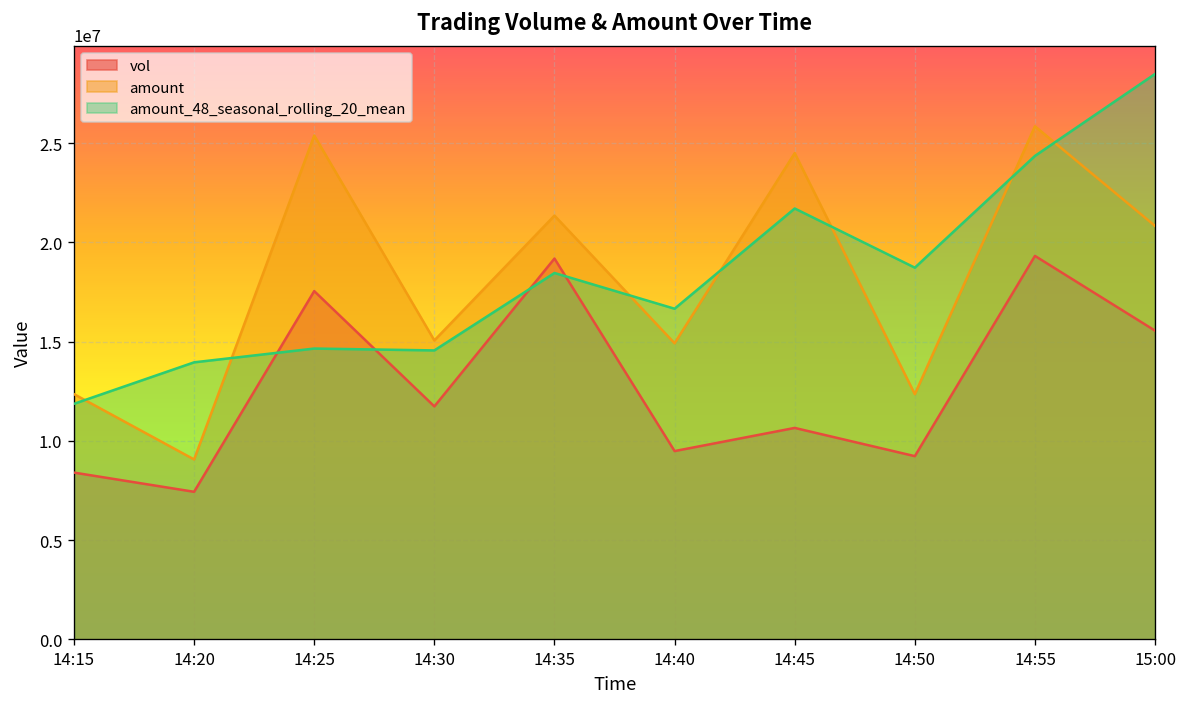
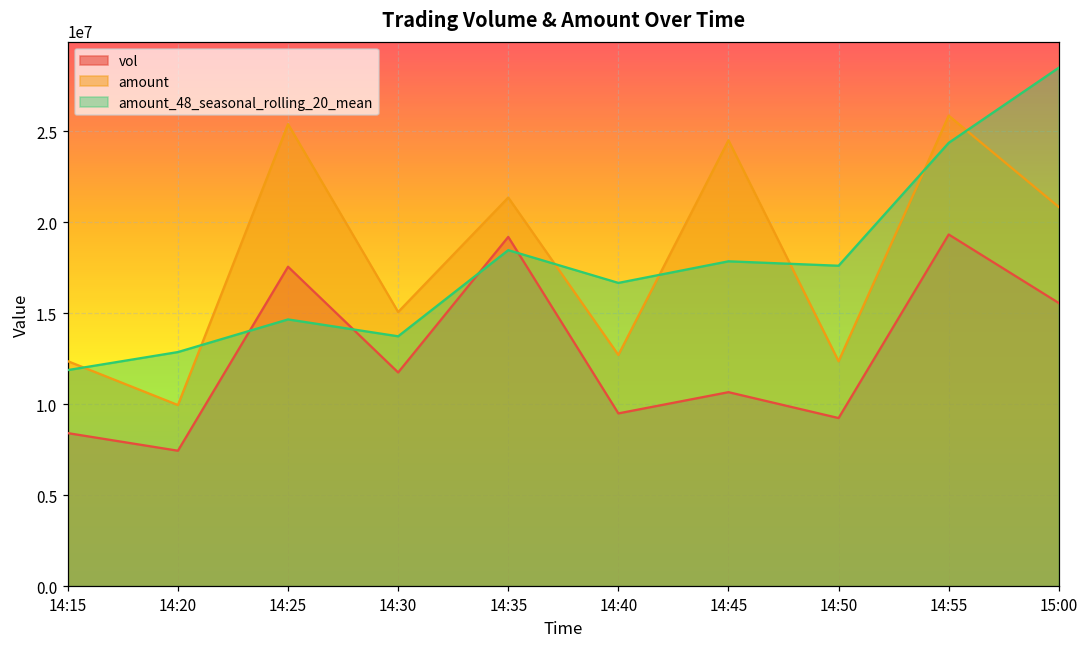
amount, 14:20: 9100000 -> 9900000
amount_48_seasonal_rolling_20_mean, 14:20: 14000000 -> 12900000
amount_48_seasonal_rolling_20_mean, 14:30: 14600000 -> 13700000
amount, 14:40: 14900000 -> 12700000
amount_48_seasonal_rolling_20_mean, 14:45: 21700000 -> 17800000
amount_48_seasonal_rolling_20_mean, 14:50: 18700000 -> 17600000
